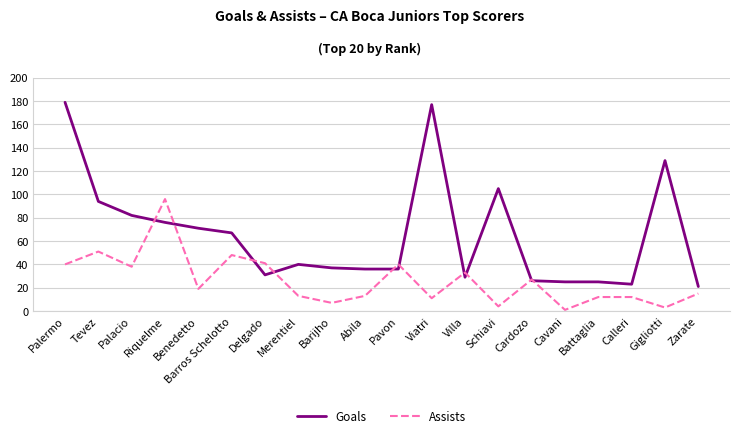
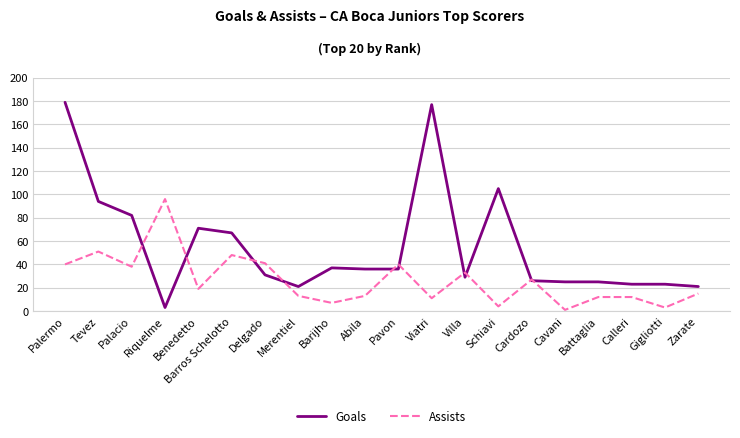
Goals, Riquelme: 76 -> 3
Goals, Merentiel: 40 -> 21
Goals, Gigliotti: 129 -> 23
